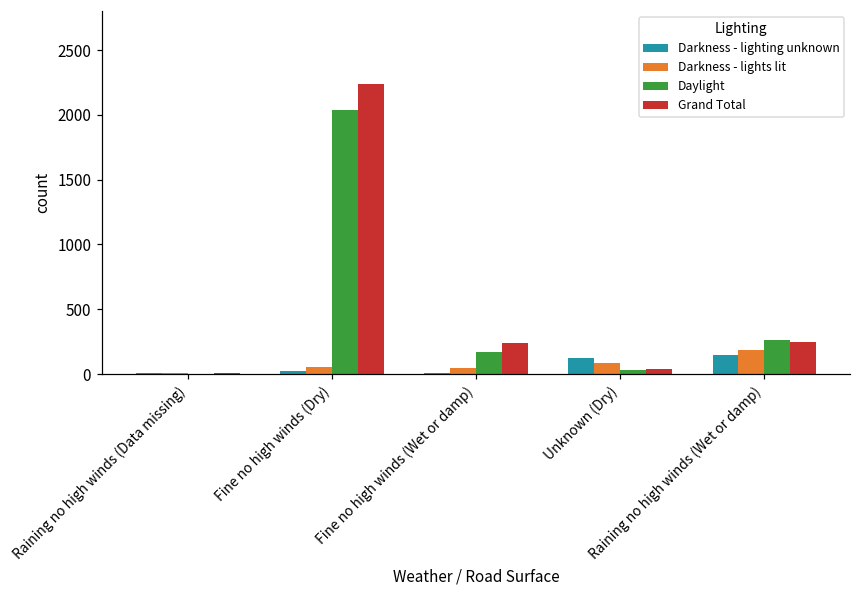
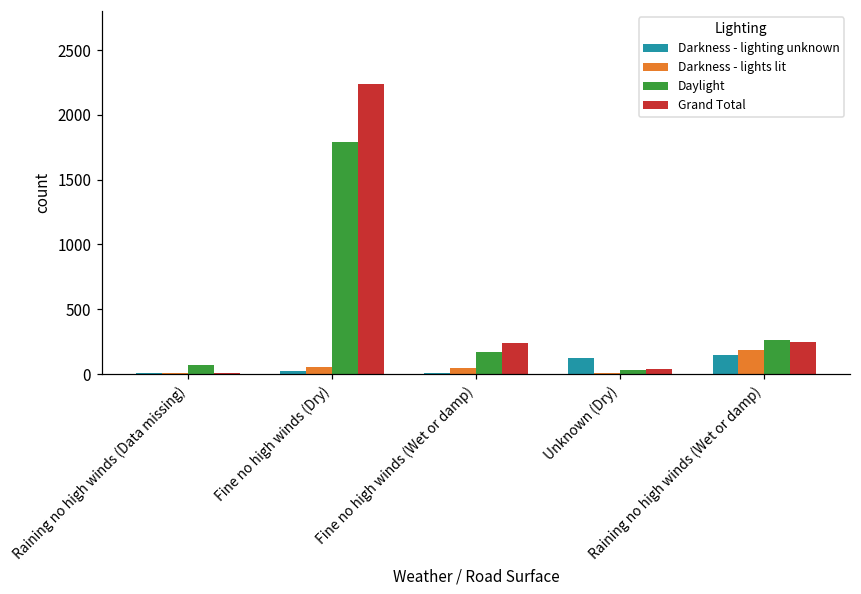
Daylight, Raining no high winds (Data missing): 0 -> 70
Daylight, Fine no high winds (Dry): 2030 -> 1790
Darkness - lights lit, Unknown (Dry): 80 -> 10
